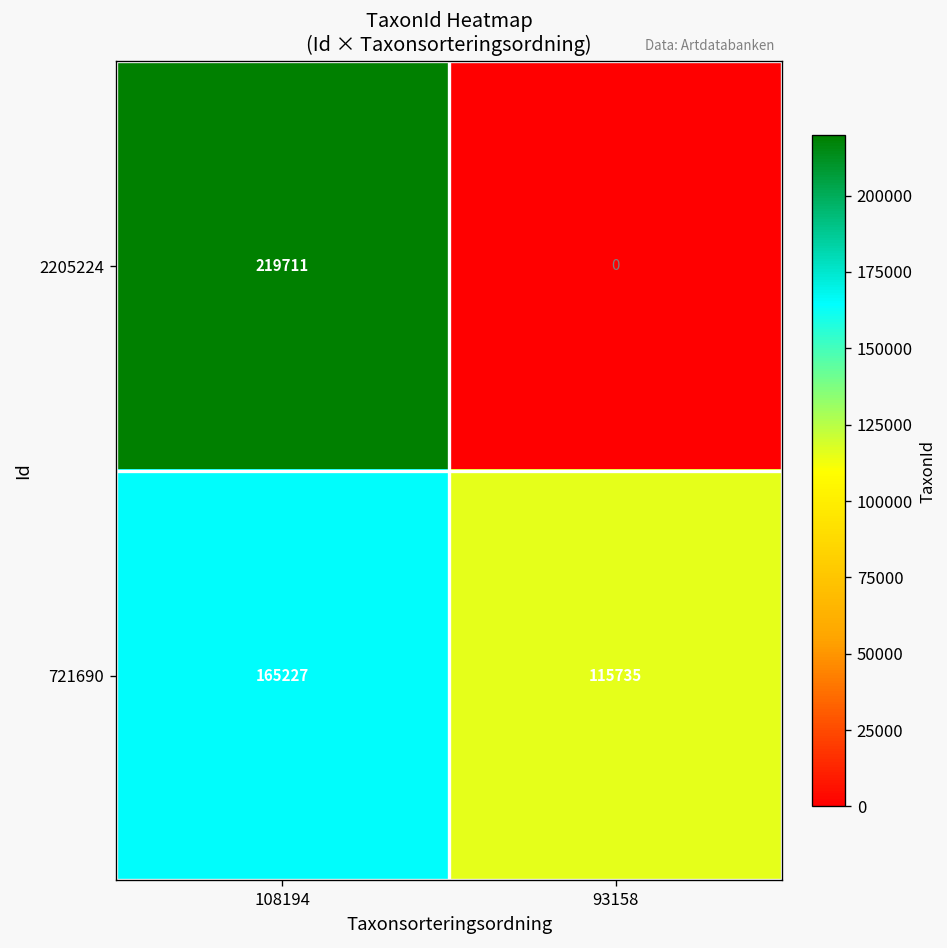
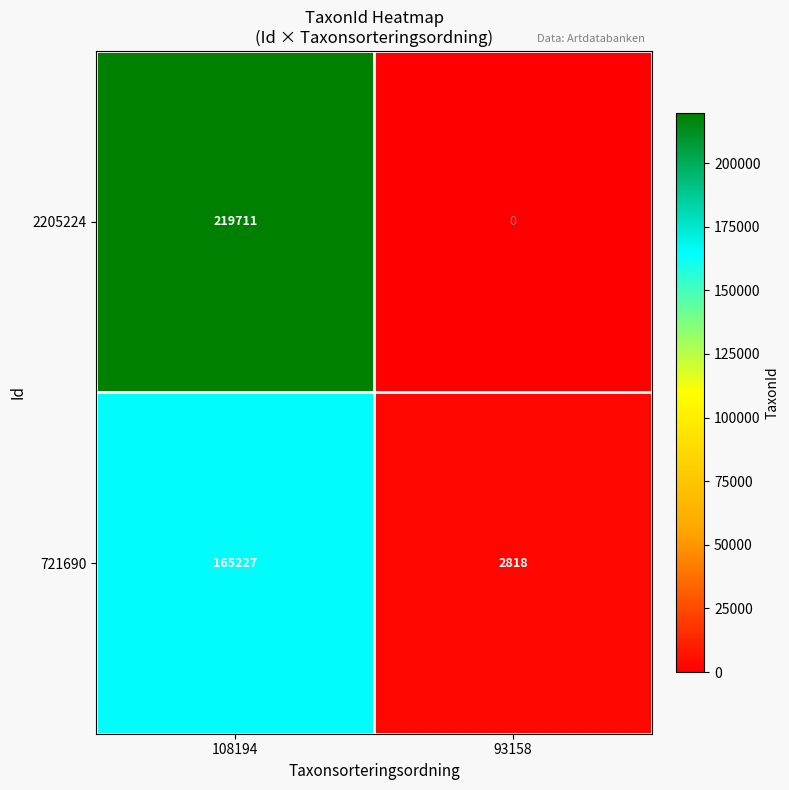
721690, 93158: 115735 -> 2818
